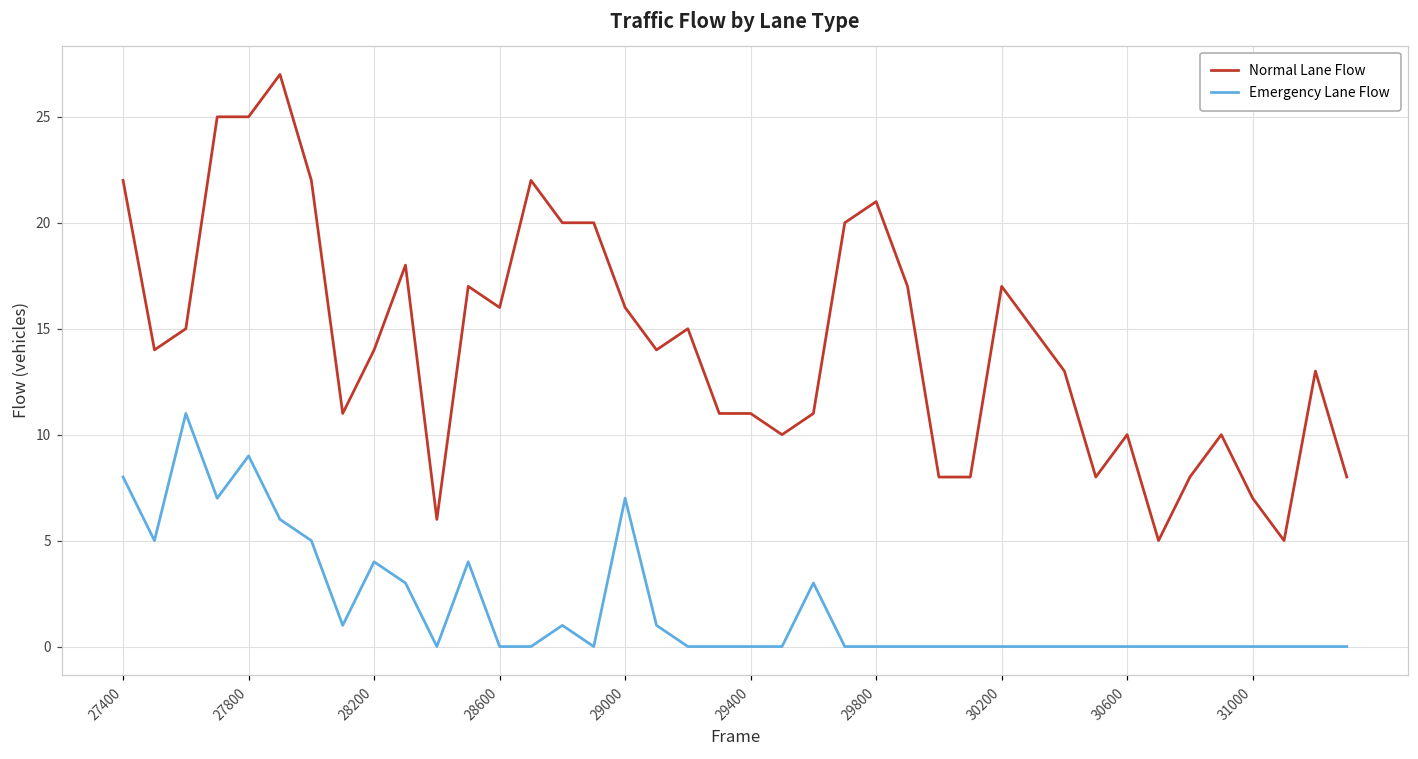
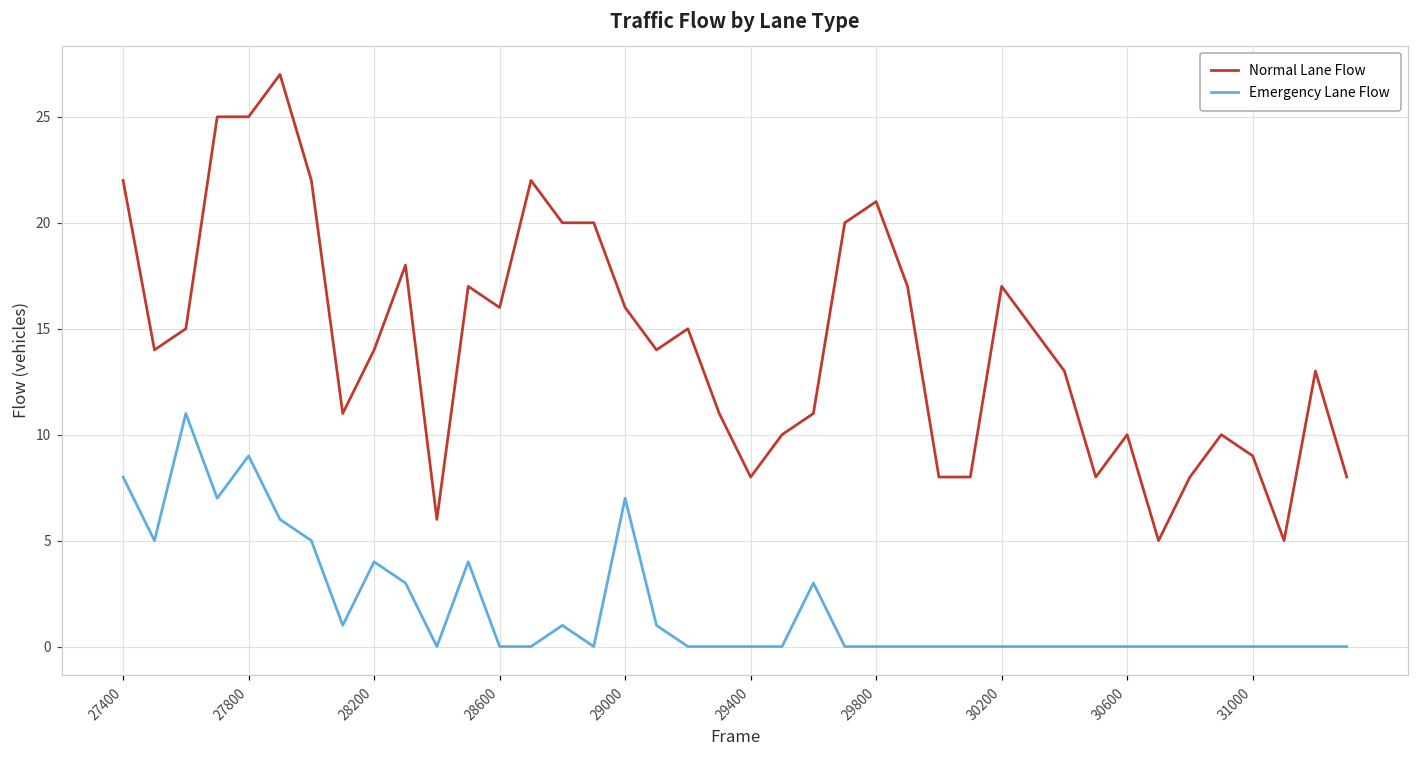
Normal Lane Flow, 29400: 11 -> 8
Normal Lane Flow, 31000: 7 -> 9
